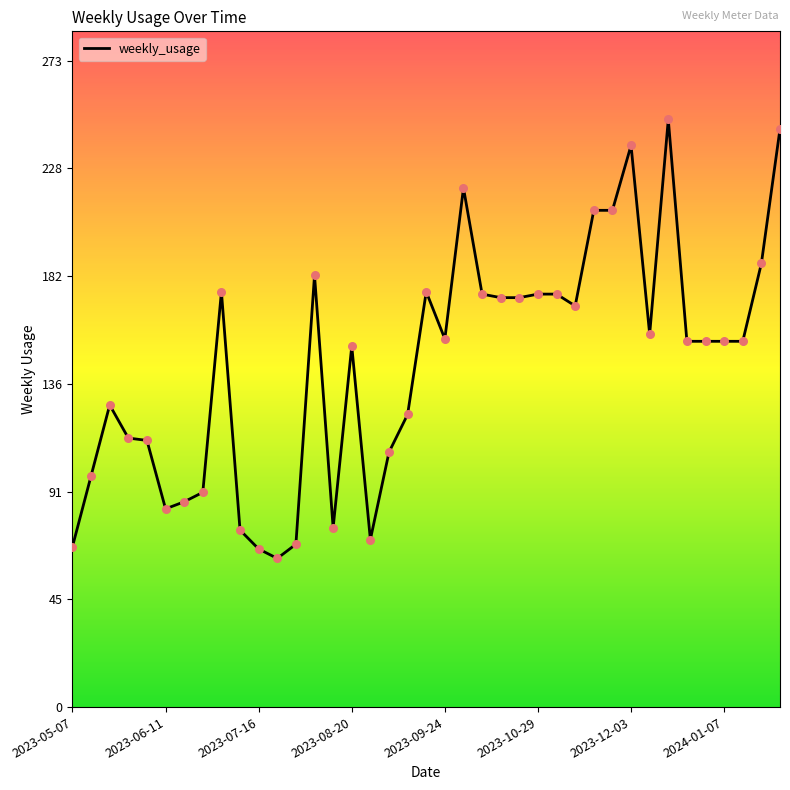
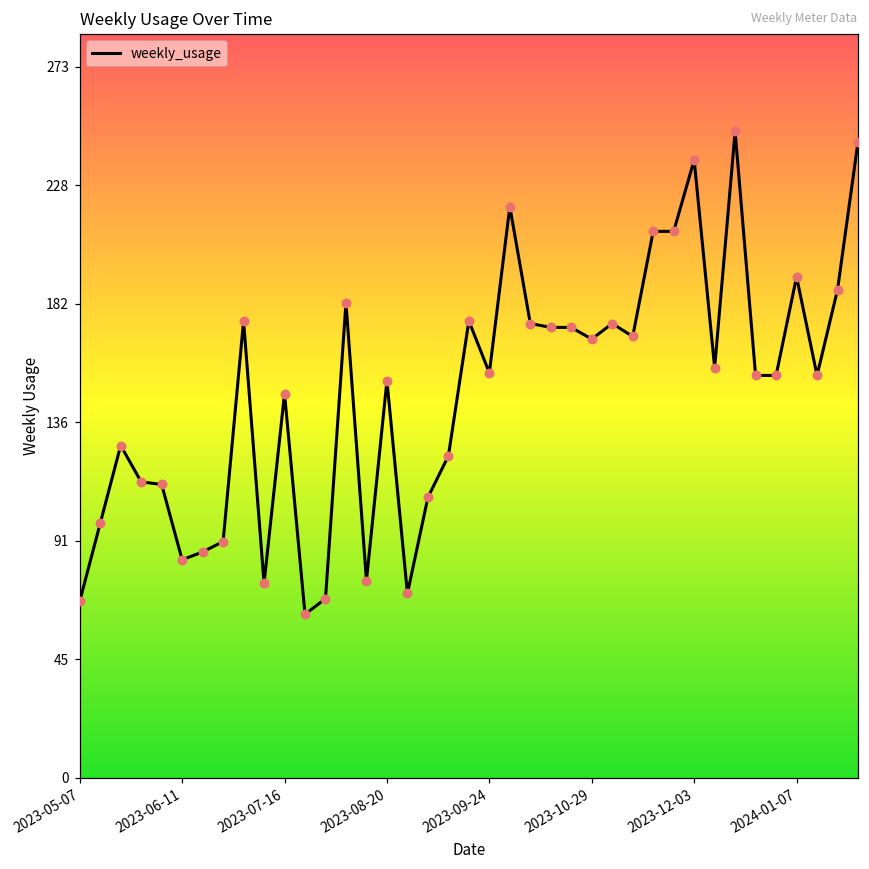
2023-07-16: 67 -> 148
2023-10-29: 175 -> 169
2024-01-07: 155 -> 193
